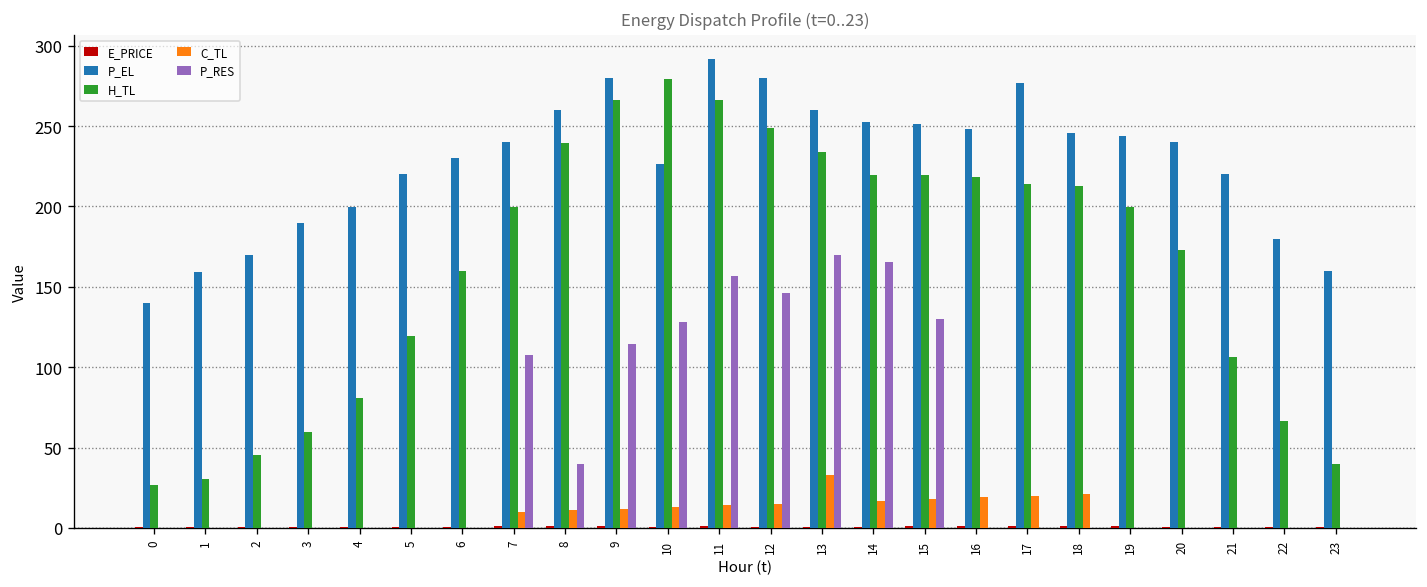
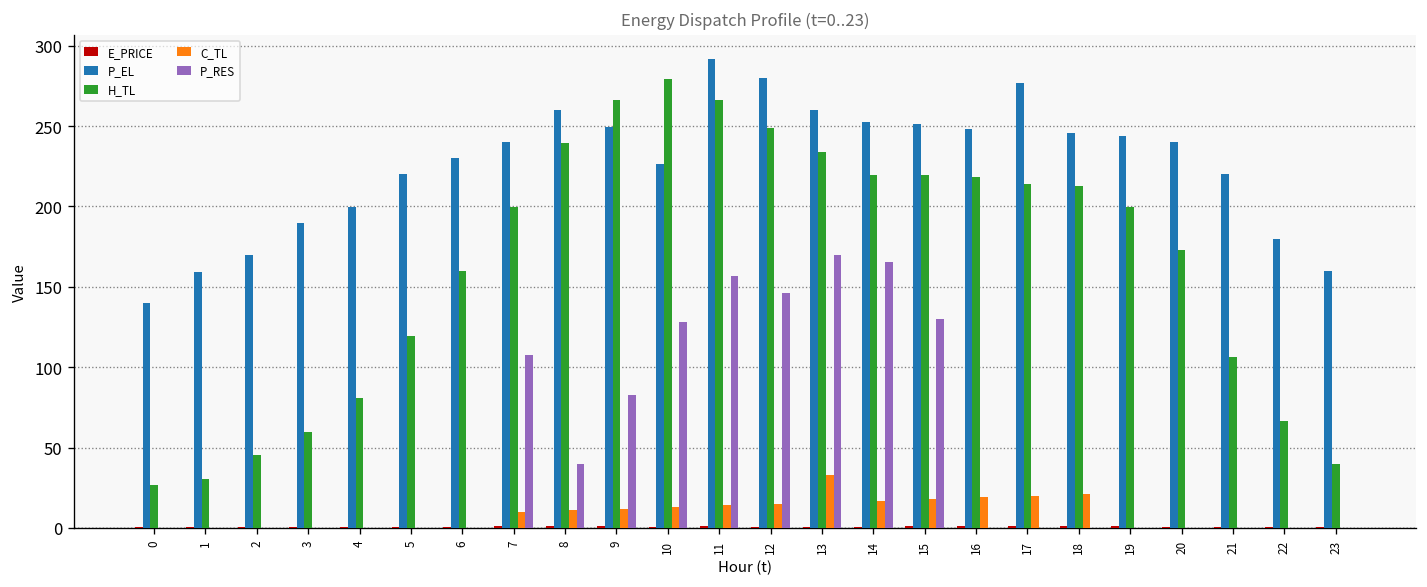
P_EL, 9: 280 -> 249
P_RES, 9: 115 -> 83
